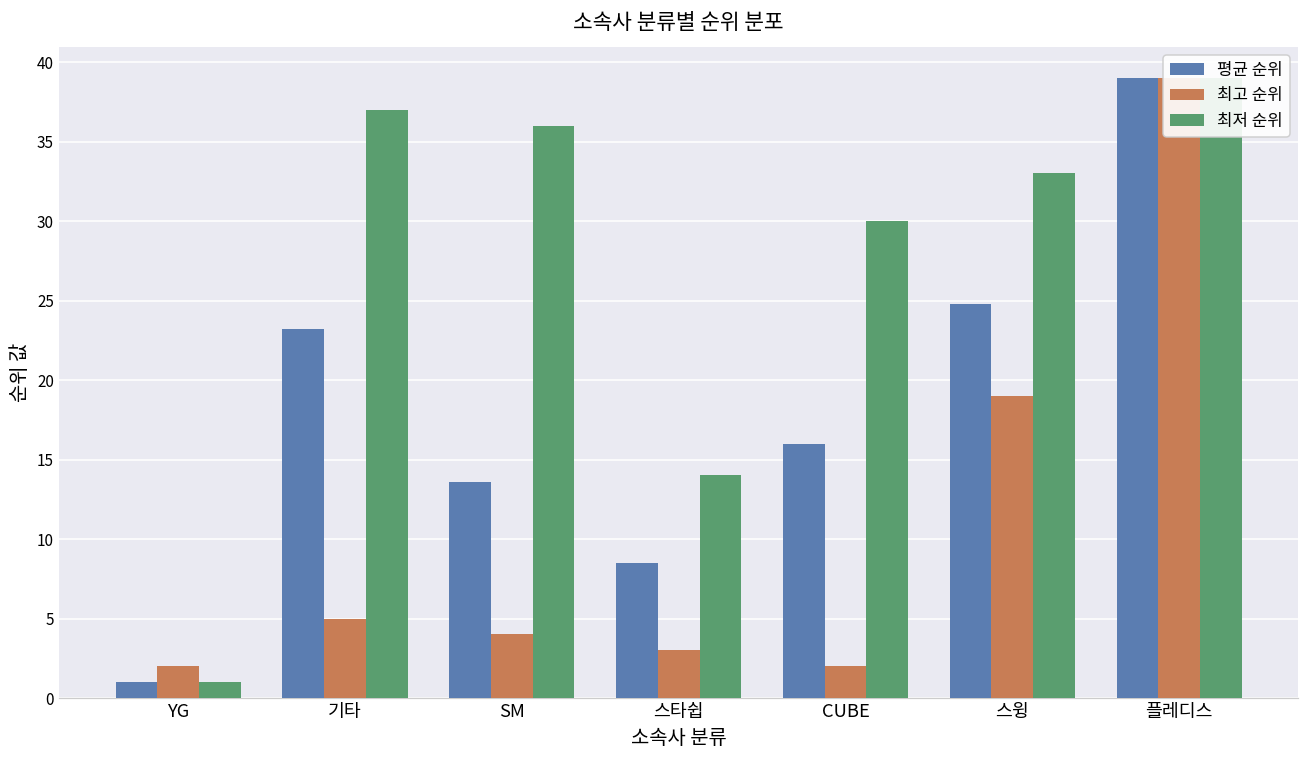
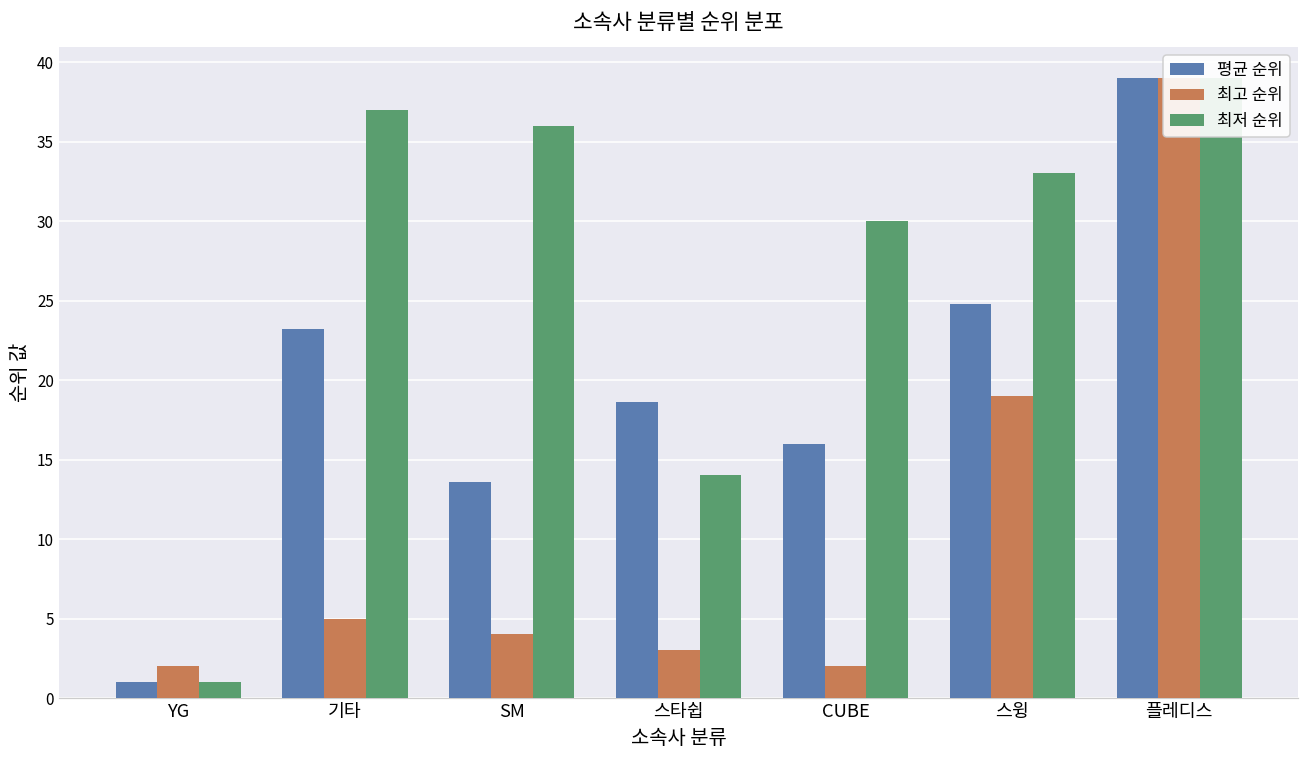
평균 순위, 스타쉽: 8.5 -> 18.6
